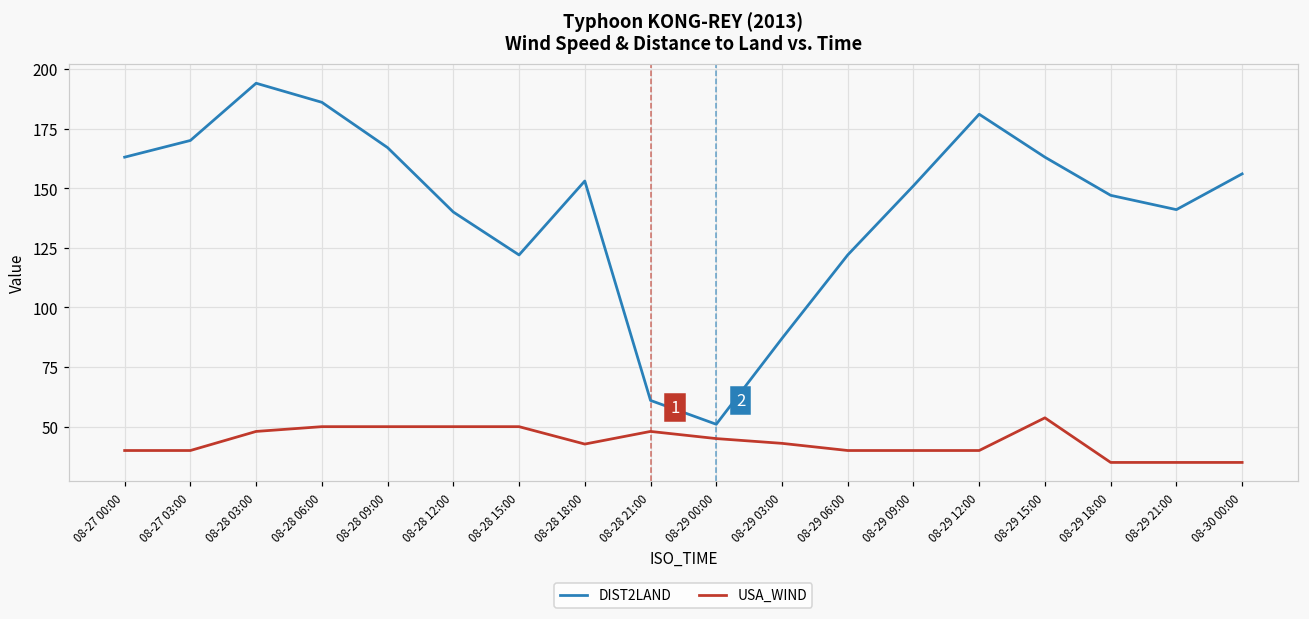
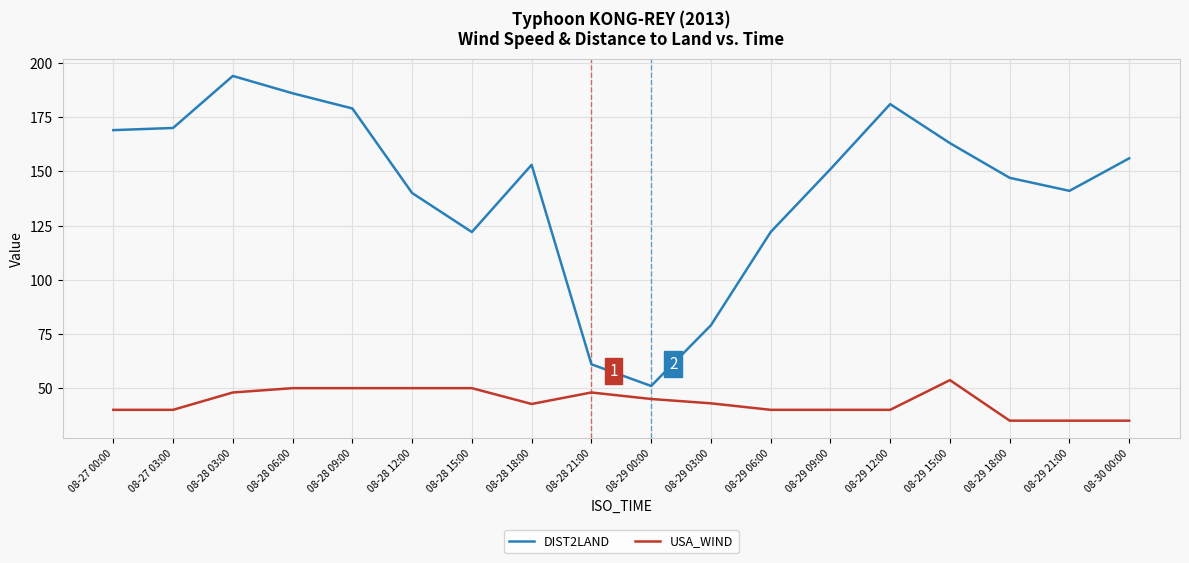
DIST2LAND, 08-27 00:00: 163 -> 169
DIST2LAND, 08-28 09:00: 167 -> 179
DIST2LAND, 08-29 03:00: 87 -> 79
